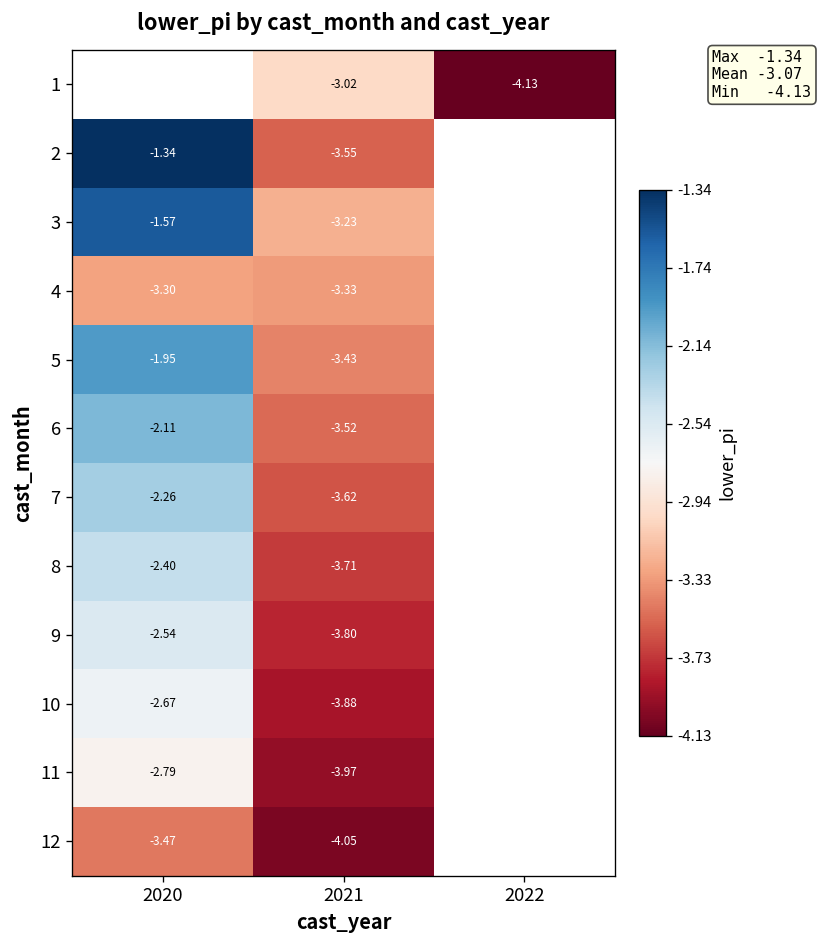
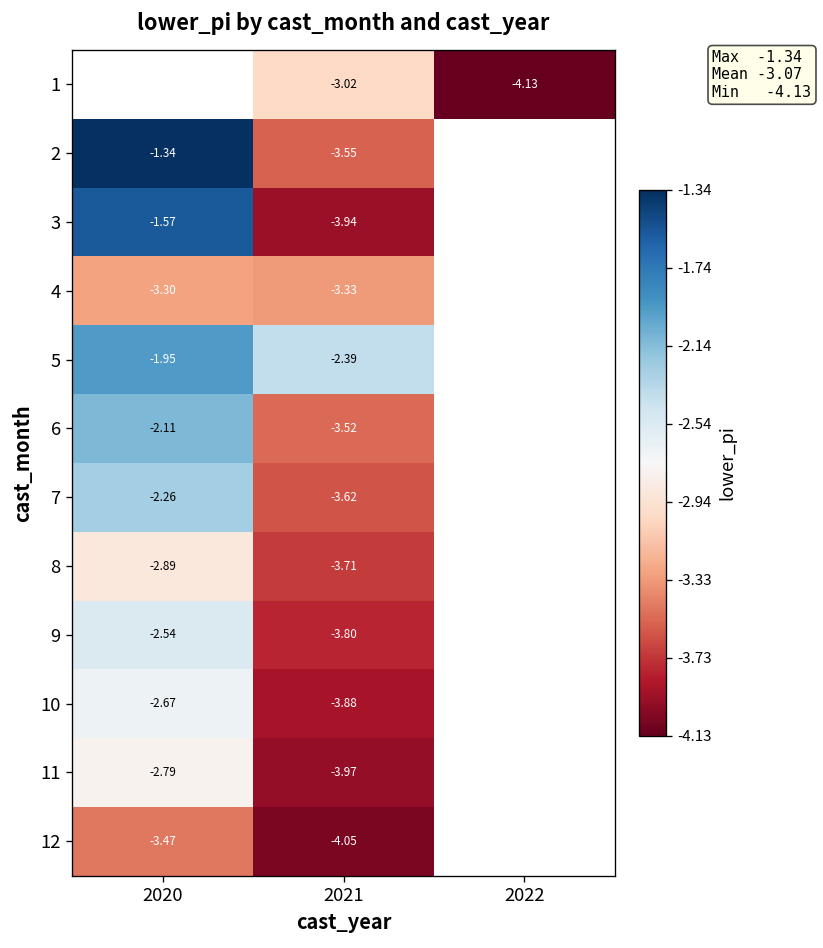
3, 2021: -3.23 -> -3.94
5, 2021: -3.43 -> -2.39
8, 2020: -2.40 -> -2.89
